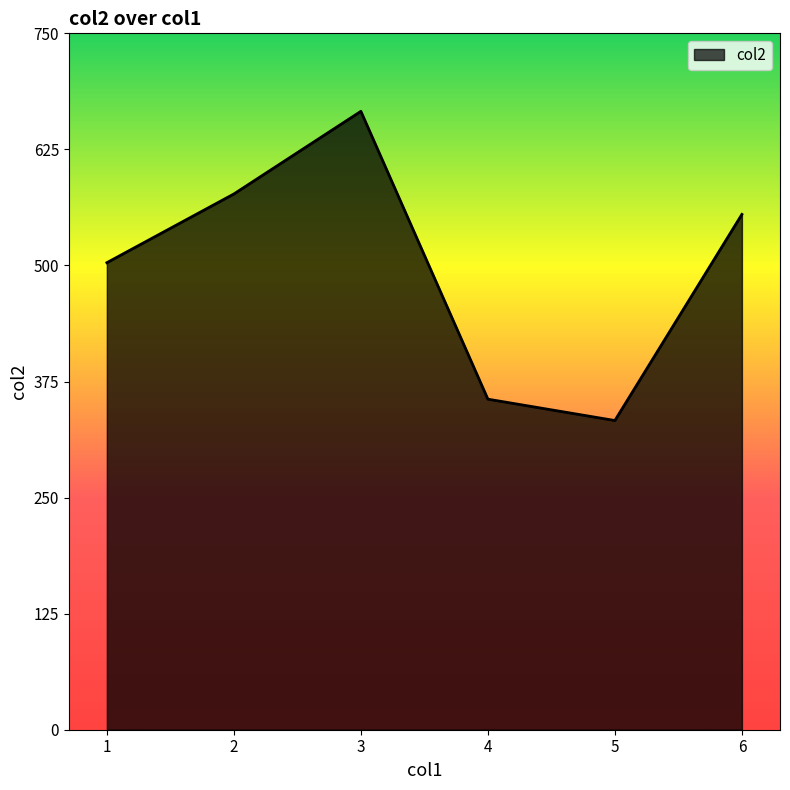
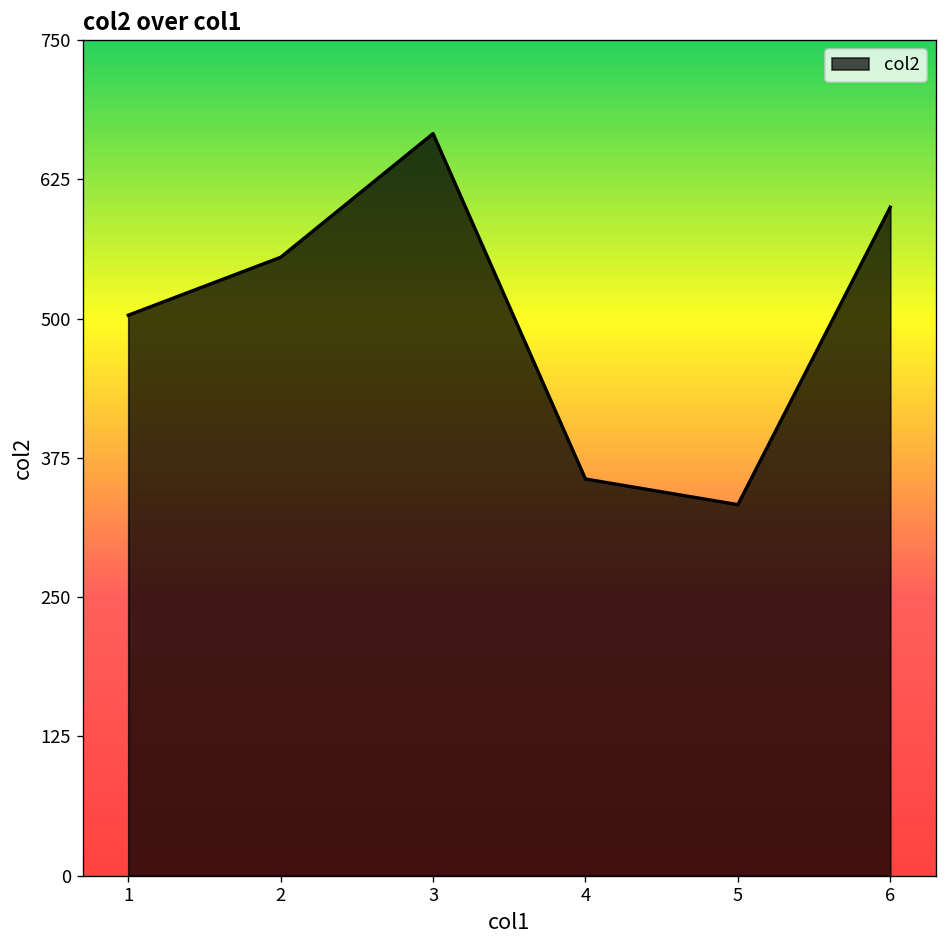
2: 580 -> 560
6: 560 -> 600
